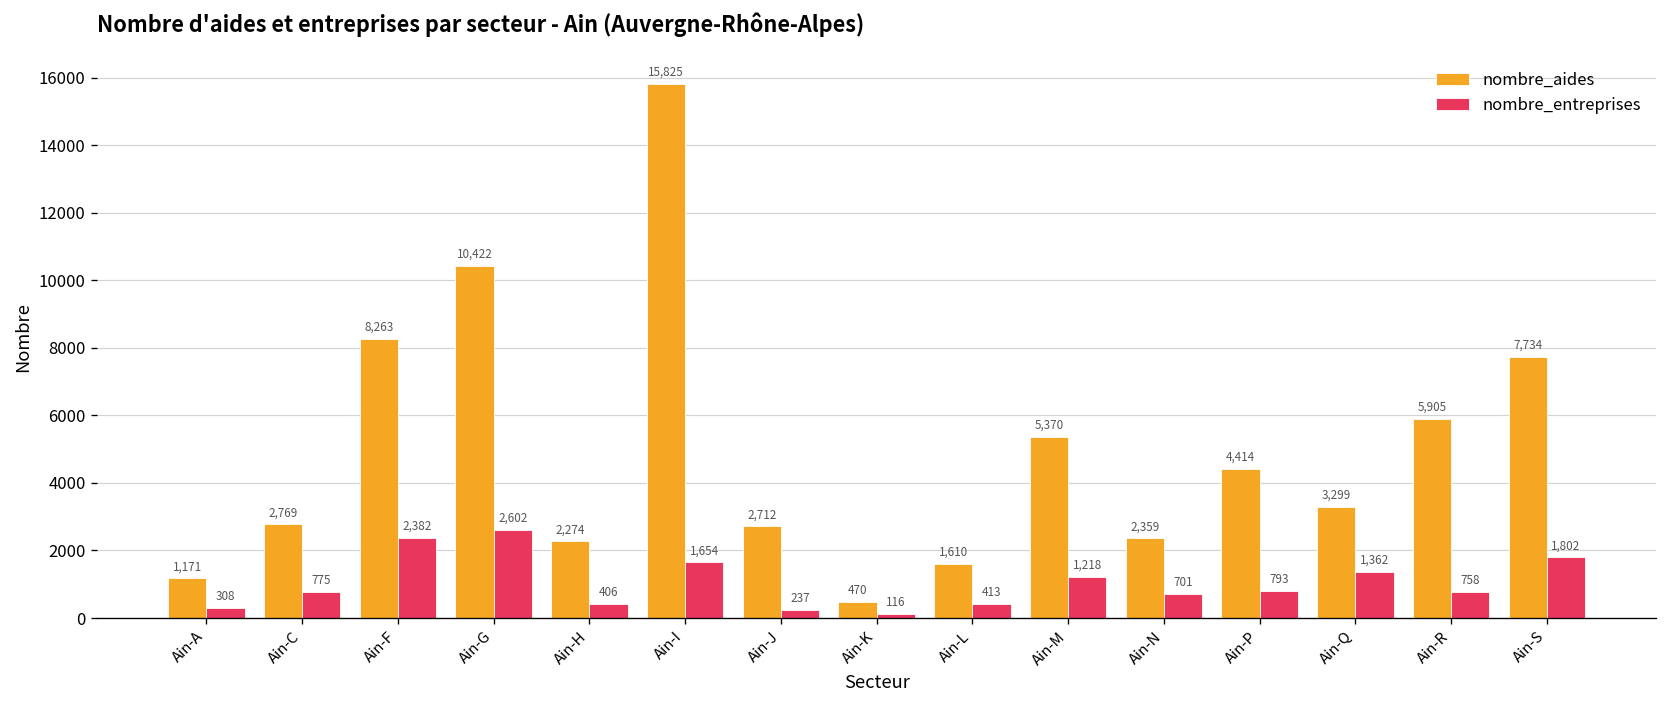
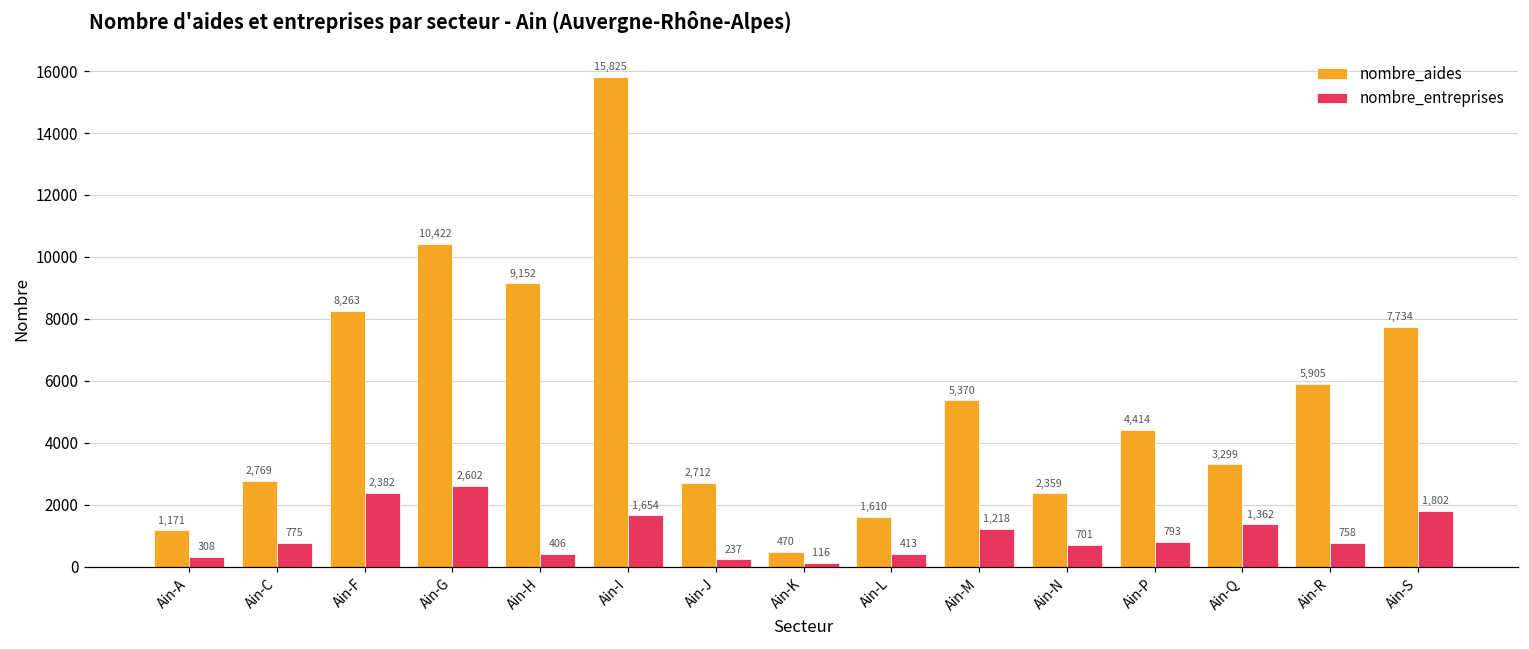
nombre_aides, Ain-H: 2,274 -> 9,152
